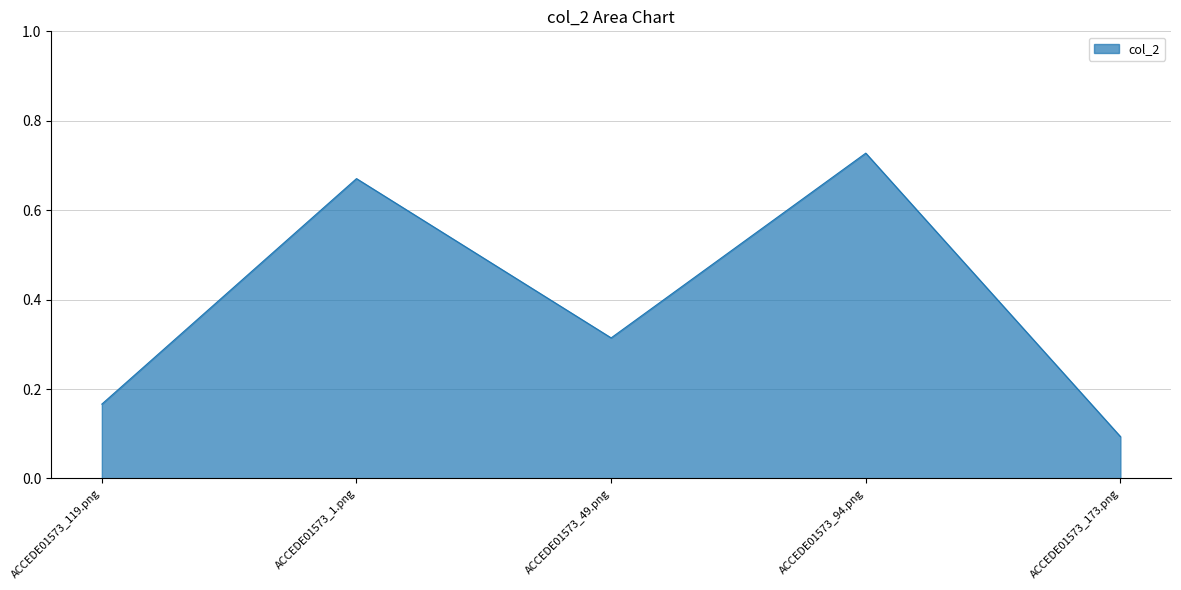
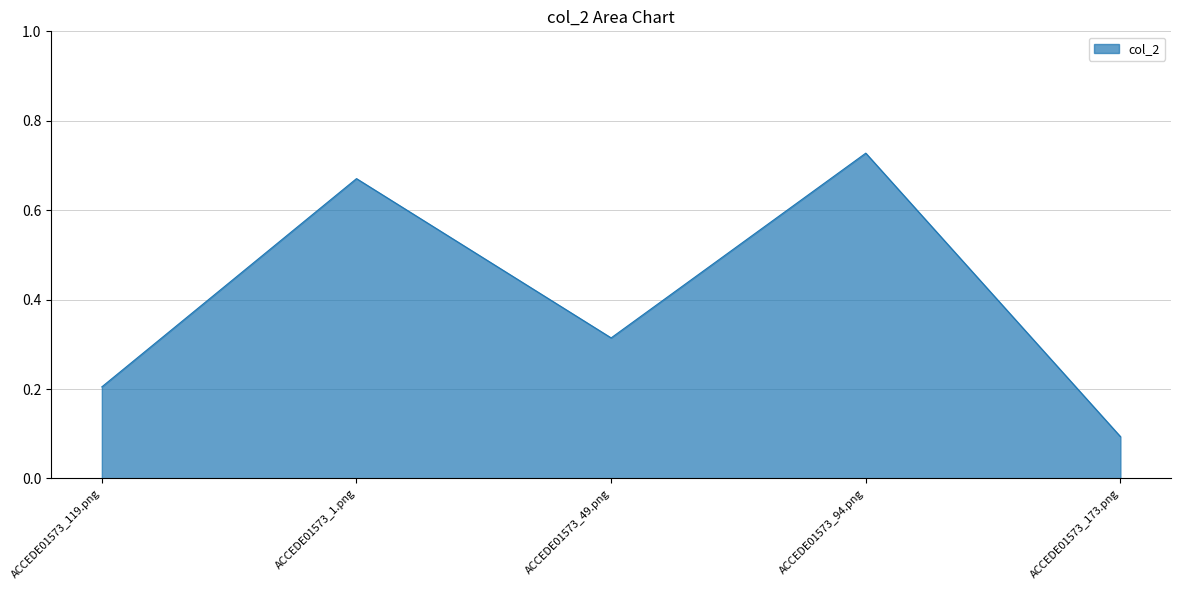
ACCEDE01573_119.png: 0.17 -> 0.20
